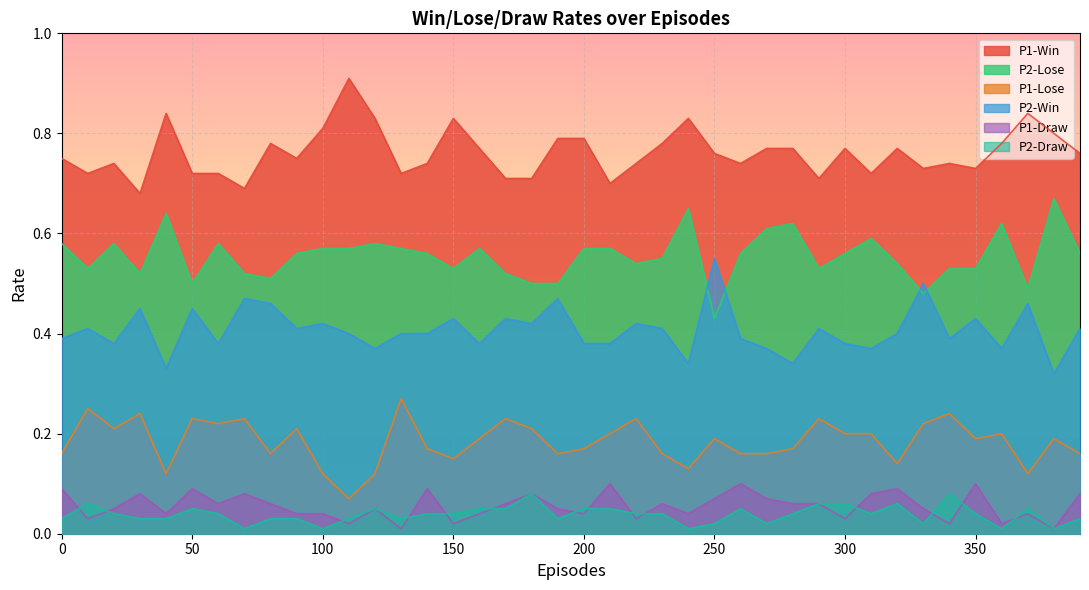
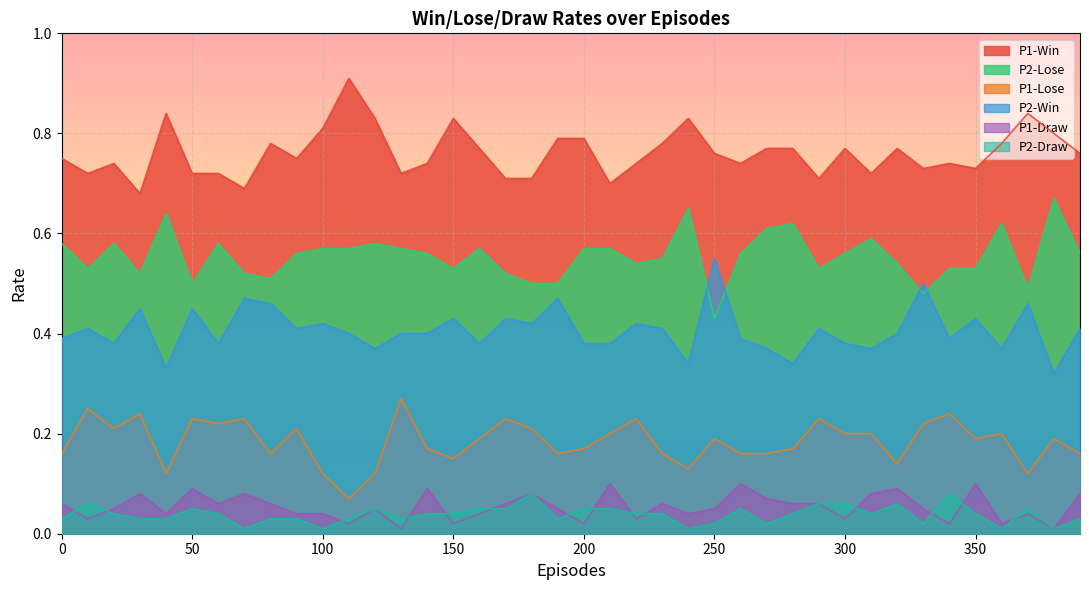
P1-Draw, 0: 0.09 -> 0.06
P1-Draw, 200: 0.04 -> 0.02
P1-Draw, 250: 0.07 -> 0.05
